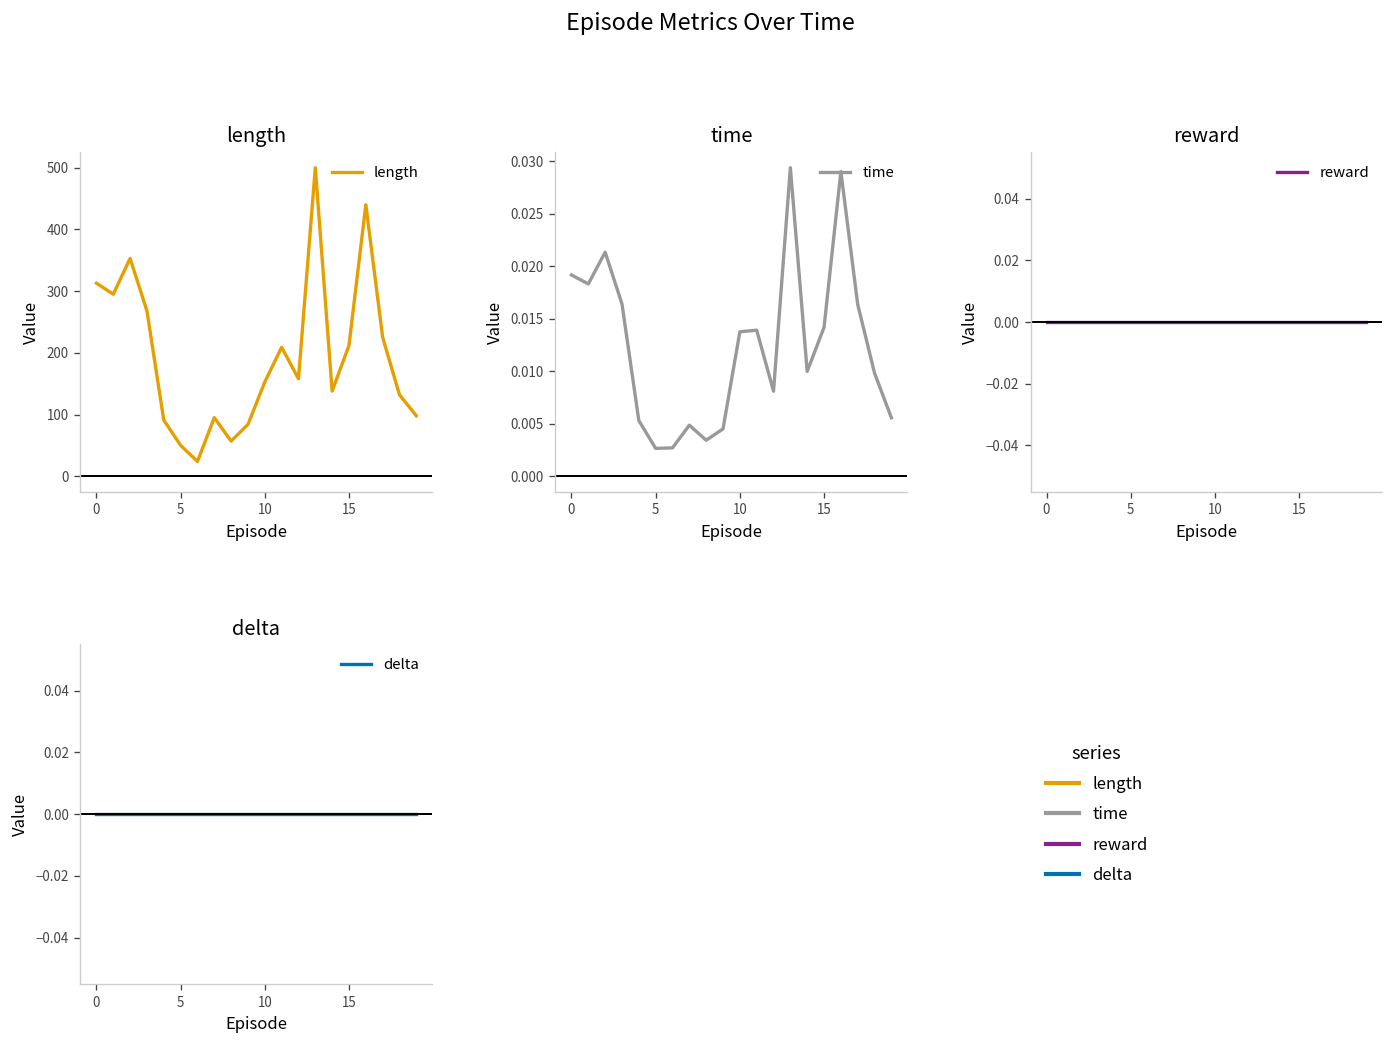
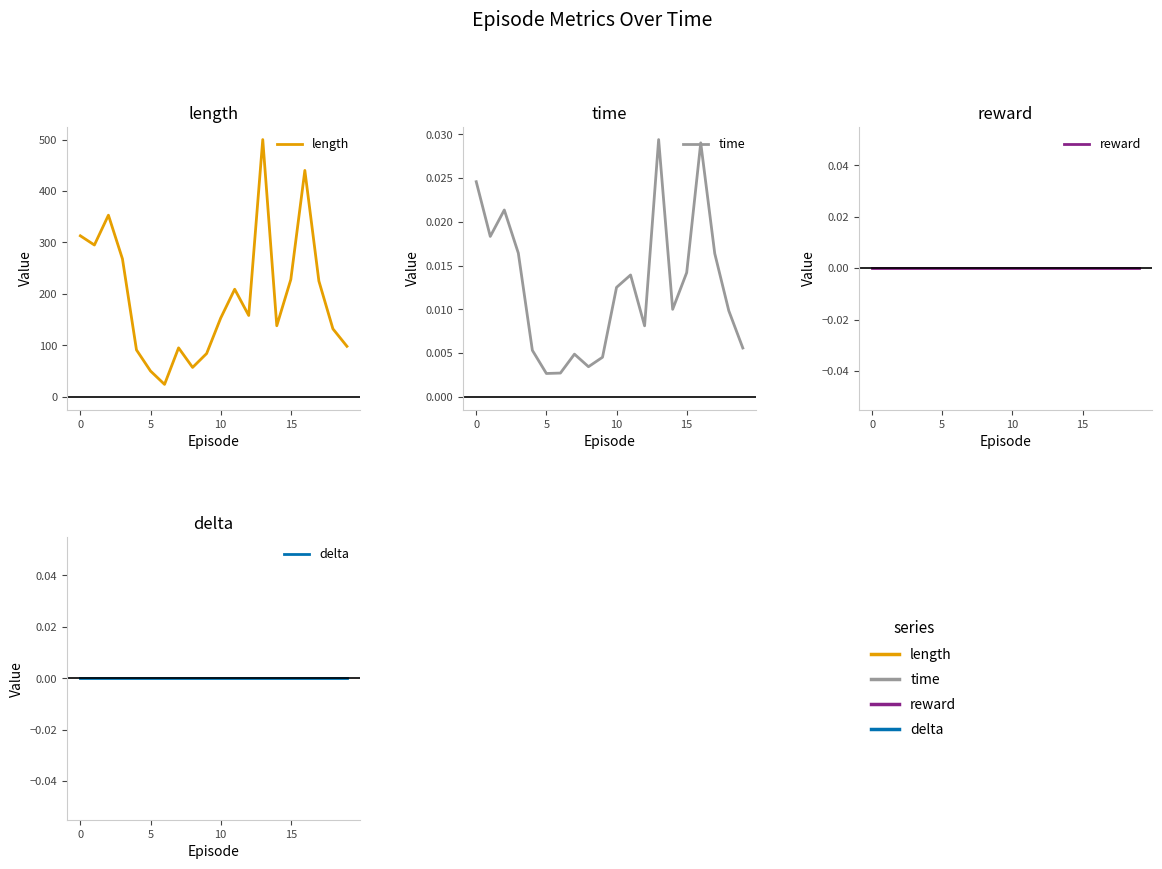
length, 15: 210 -> 230
time, 0: 0.019 -> 0.025
time, 10: 0.014 -> 0.013
